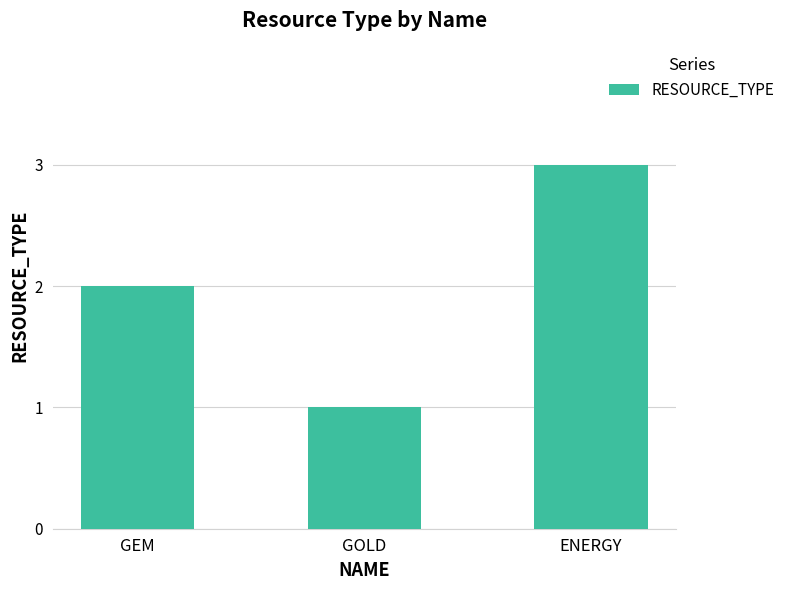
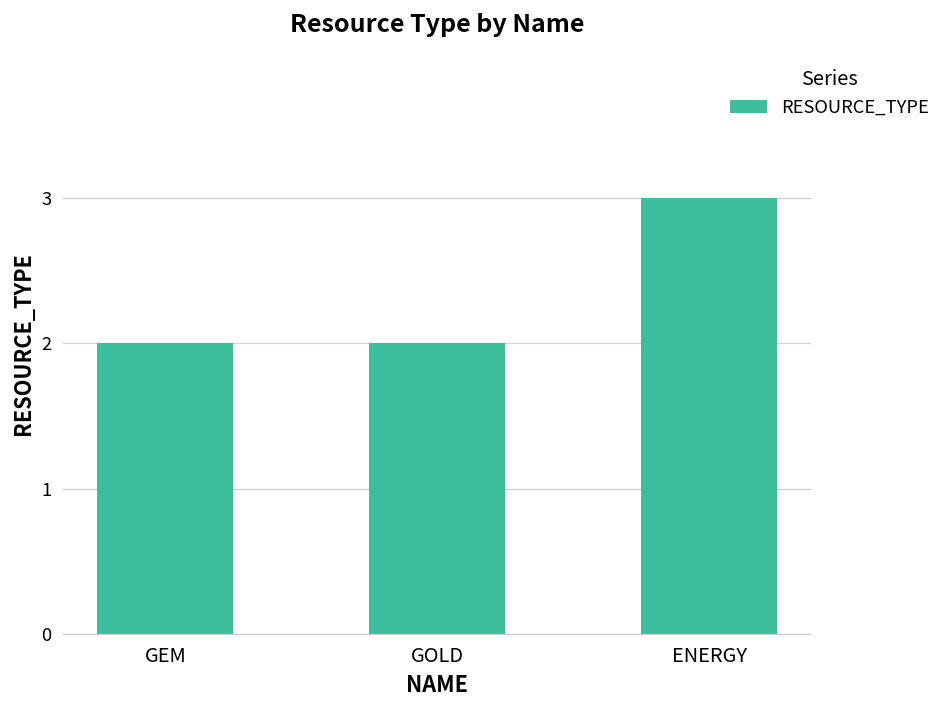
GOLD: 1 -> 2
